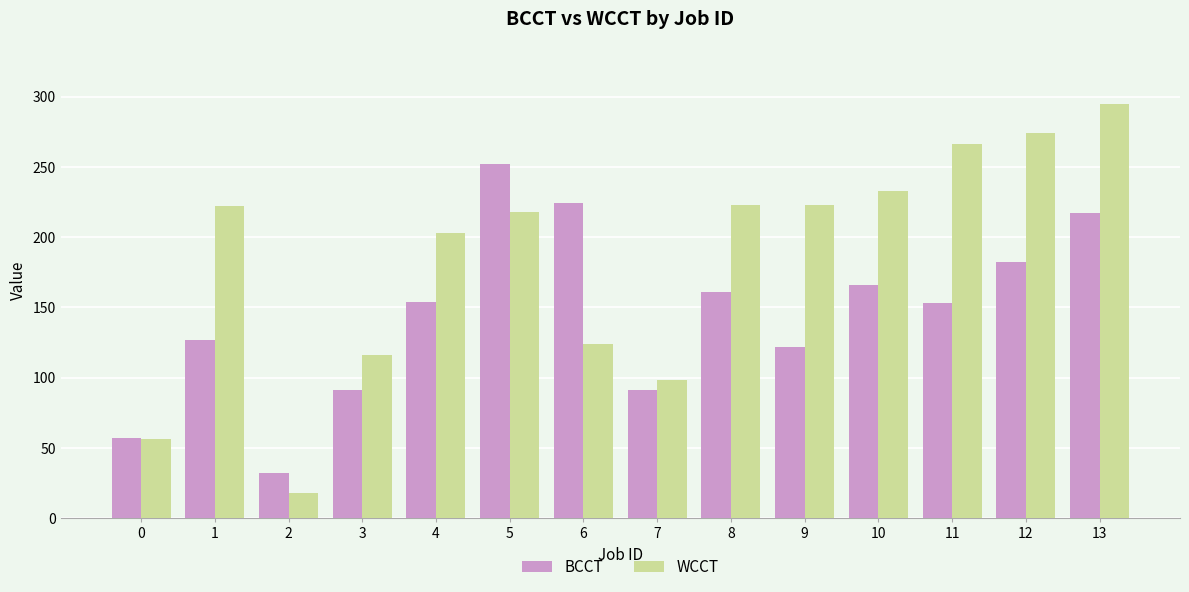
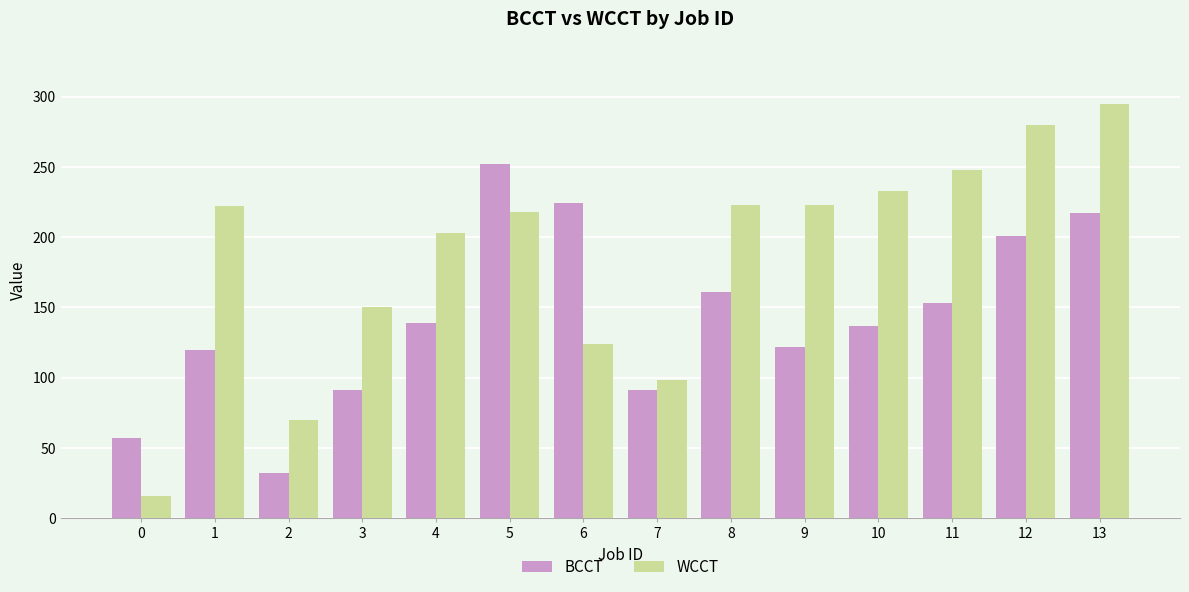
WCCT, 0: 56 -> 16
BCCT, 1: 127 -> 120
WCCT, 2: 18 -> 70
WCCT, 3: 116 -> 150
BCCT, 4: 154 -> 139
BCCT, 10: 166 -> 137
WCCT, 11: 266 -> 248
BCCT, 12: 182 -> 201
WCCT, 12: 274 -> 280
